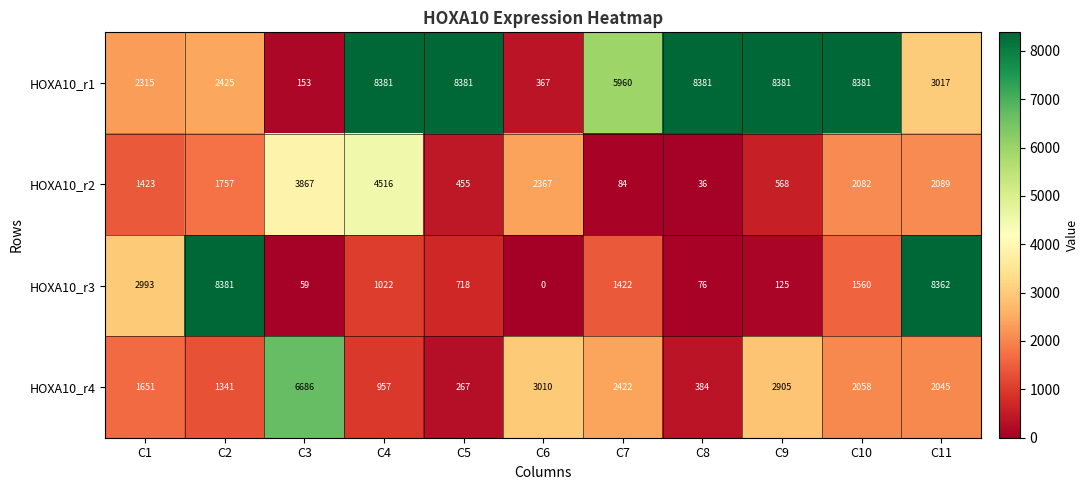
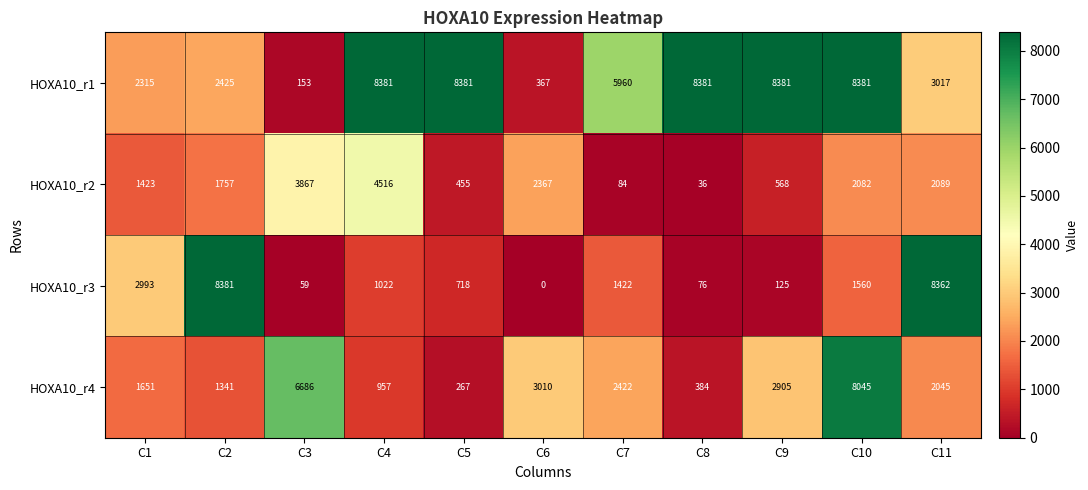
HOXA10_r4, C10: 2058 -> 8045
